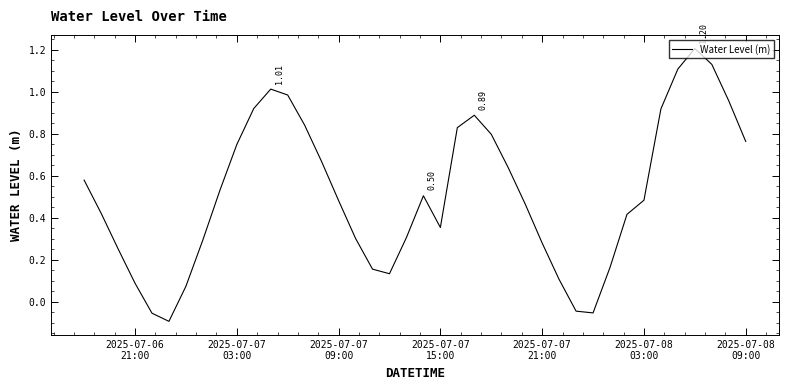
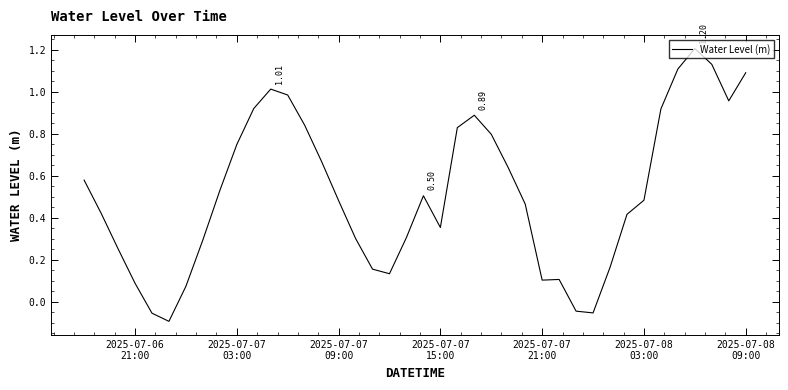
2025-07-07 21:00: 0.28 -> 0.10
2025-07-08 09:00: 0.76 -> 1.09
